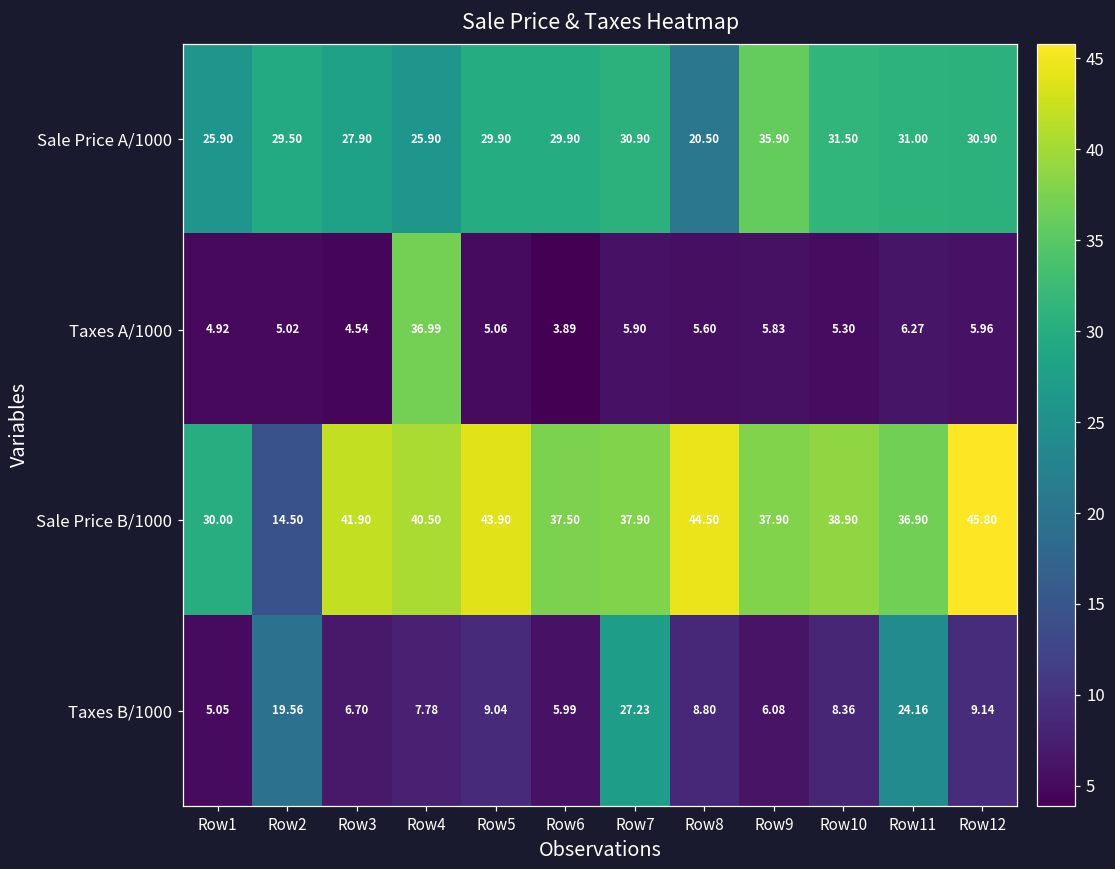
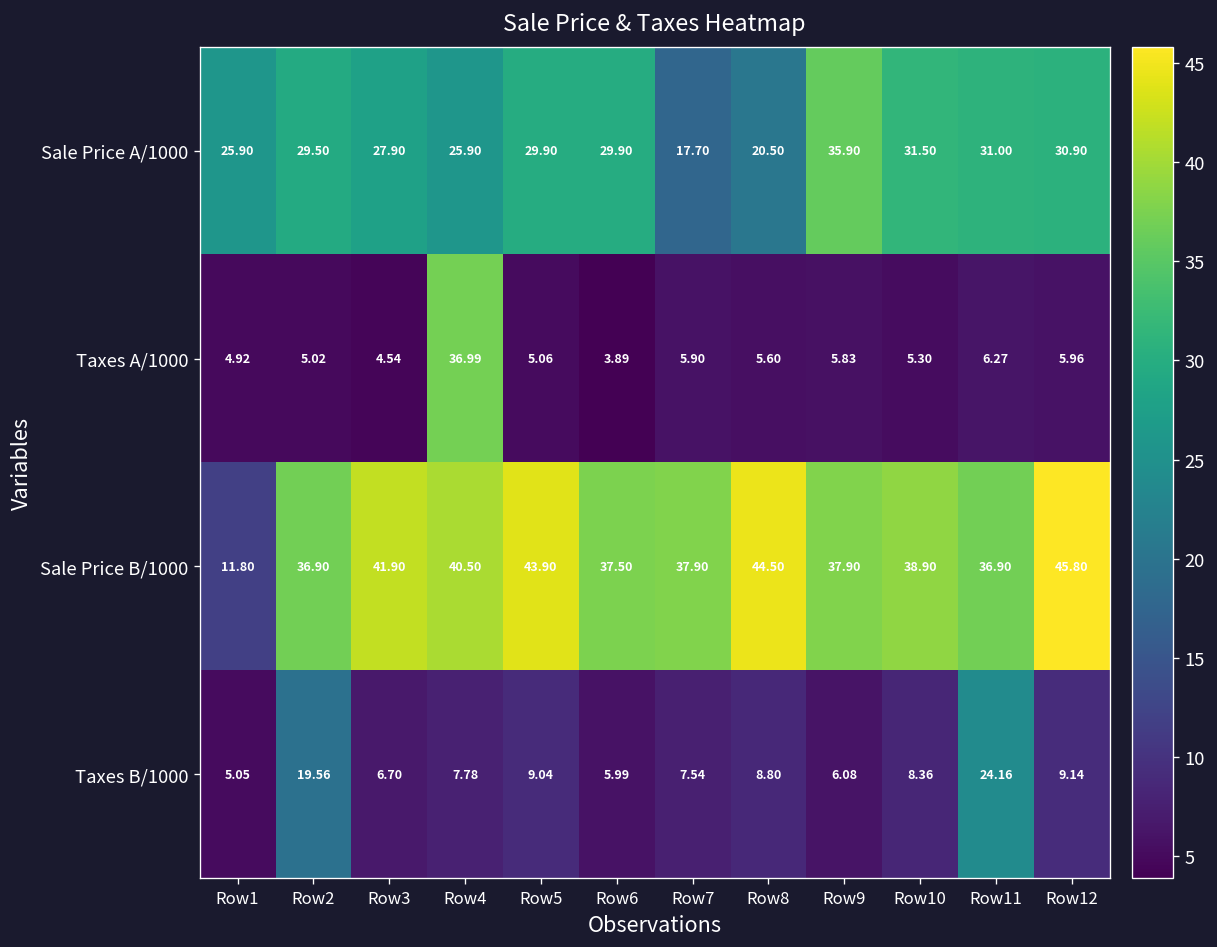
Sale Price A/1000, Row7: 30.90 -> 17.70
Sale Price B/1000, Row1: 30.00 -> 11.80
Sale Price B/1000, Row2: 14.50 -> 36.90
Taxes B/1000, Row7: 27.23 -> 7.54
